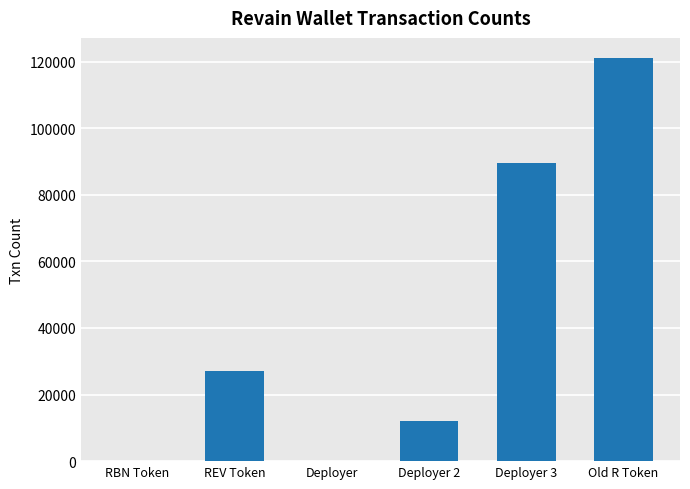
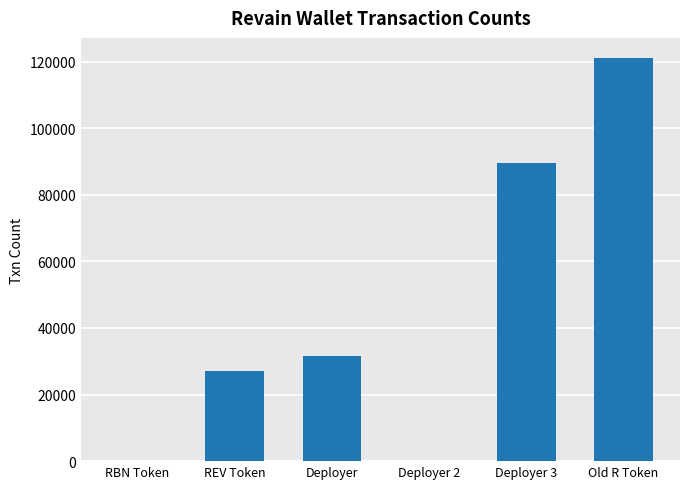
Deployer: 0 -> 32000
Deployer 2: 12000 -> 0
